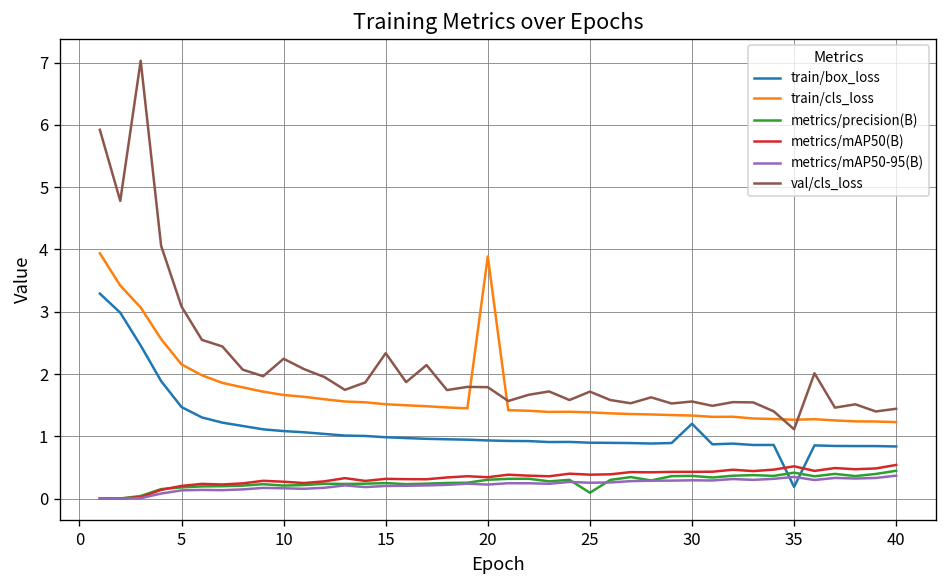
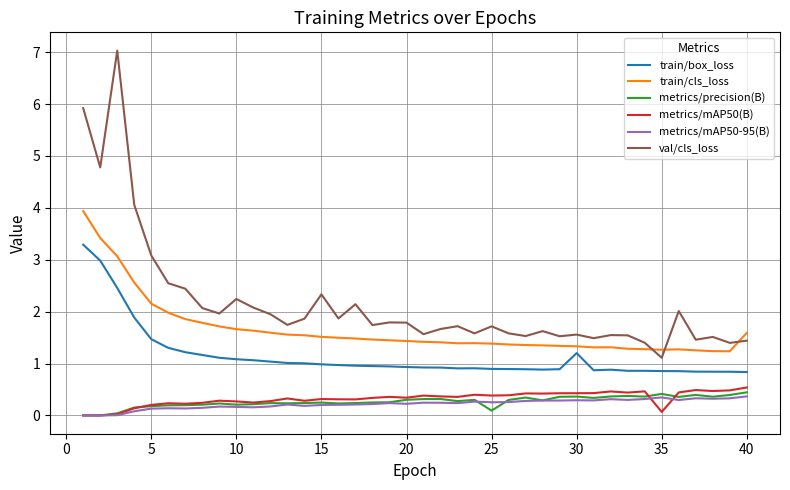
train/cls_loss, 20: 3.9 -> 1.4
train/box_loss, 35: 0.2 -> 0.9
metrics/mAP50(B), 35: 0.5 -> 0.1
train/cls_loss, 40: 1.2 -> 1.6
